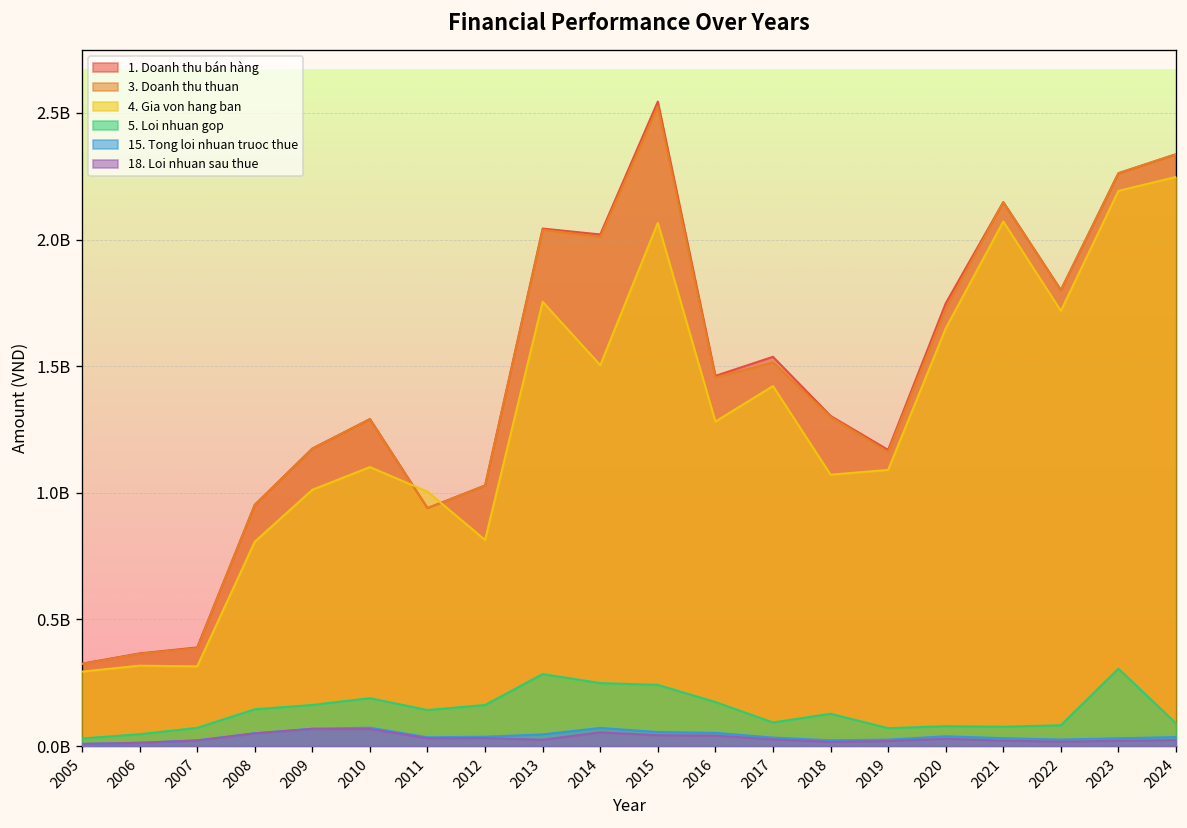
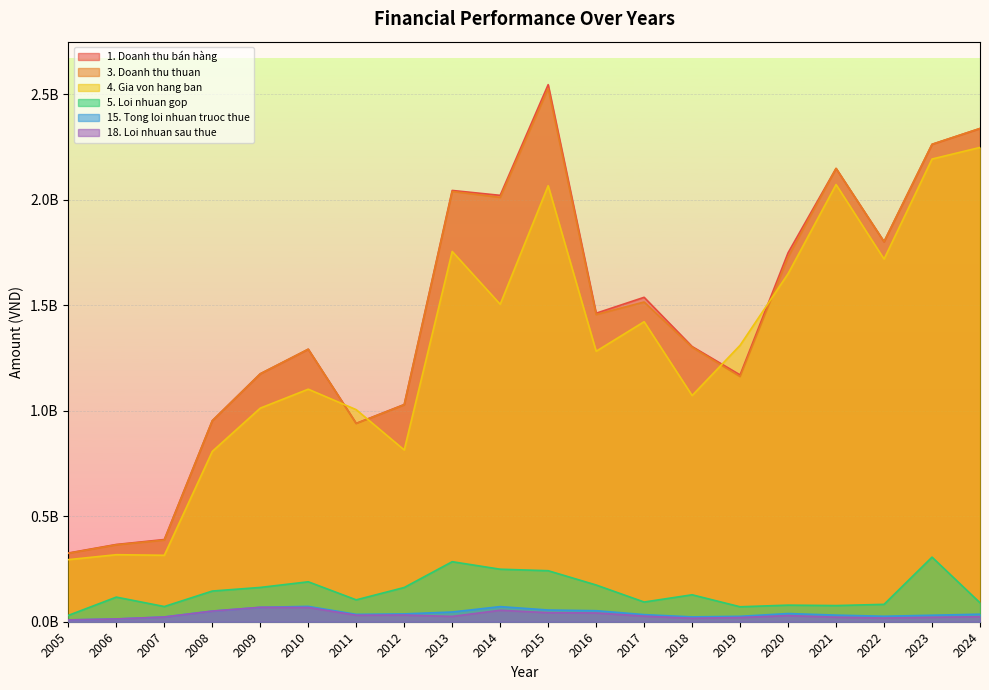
5. Loi nhuan gop, 2006: 50000000 -> 120000000
5. Loi nhuan gop, 2011: 140000000 -> 100000000
4. Gia von hang ban, 2019: 1090000000 -> 1310000000
